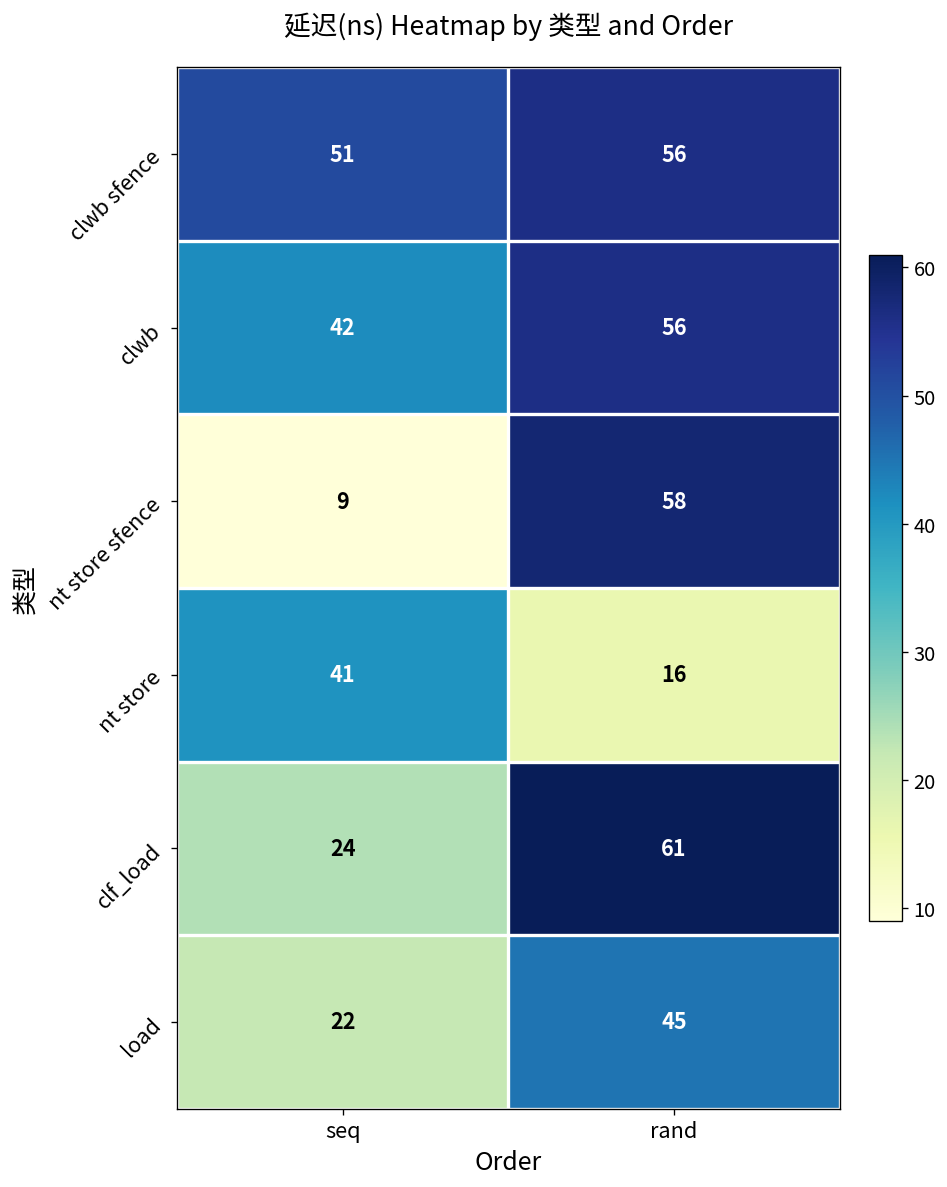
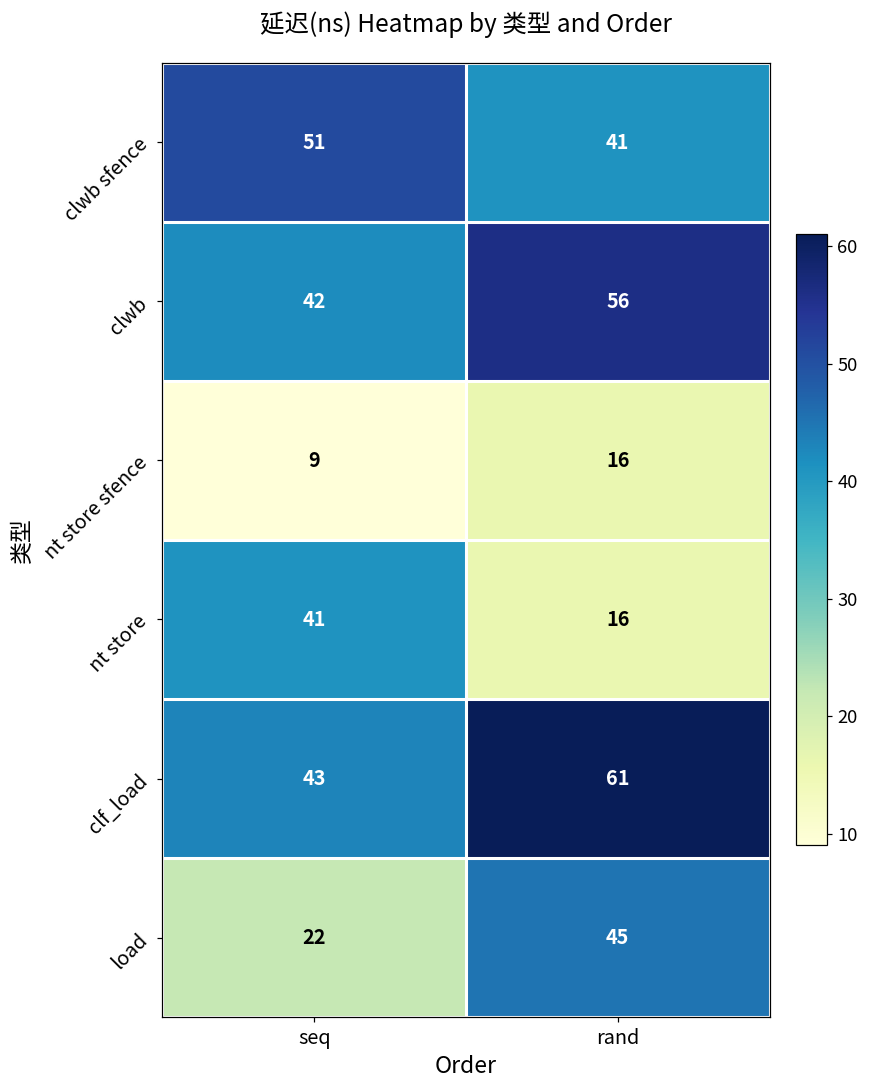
clwb sfence, rand: 56 -> 41
nt store sfence, rand: 58 -> 16
clf_load, seq: 24 -> 43
